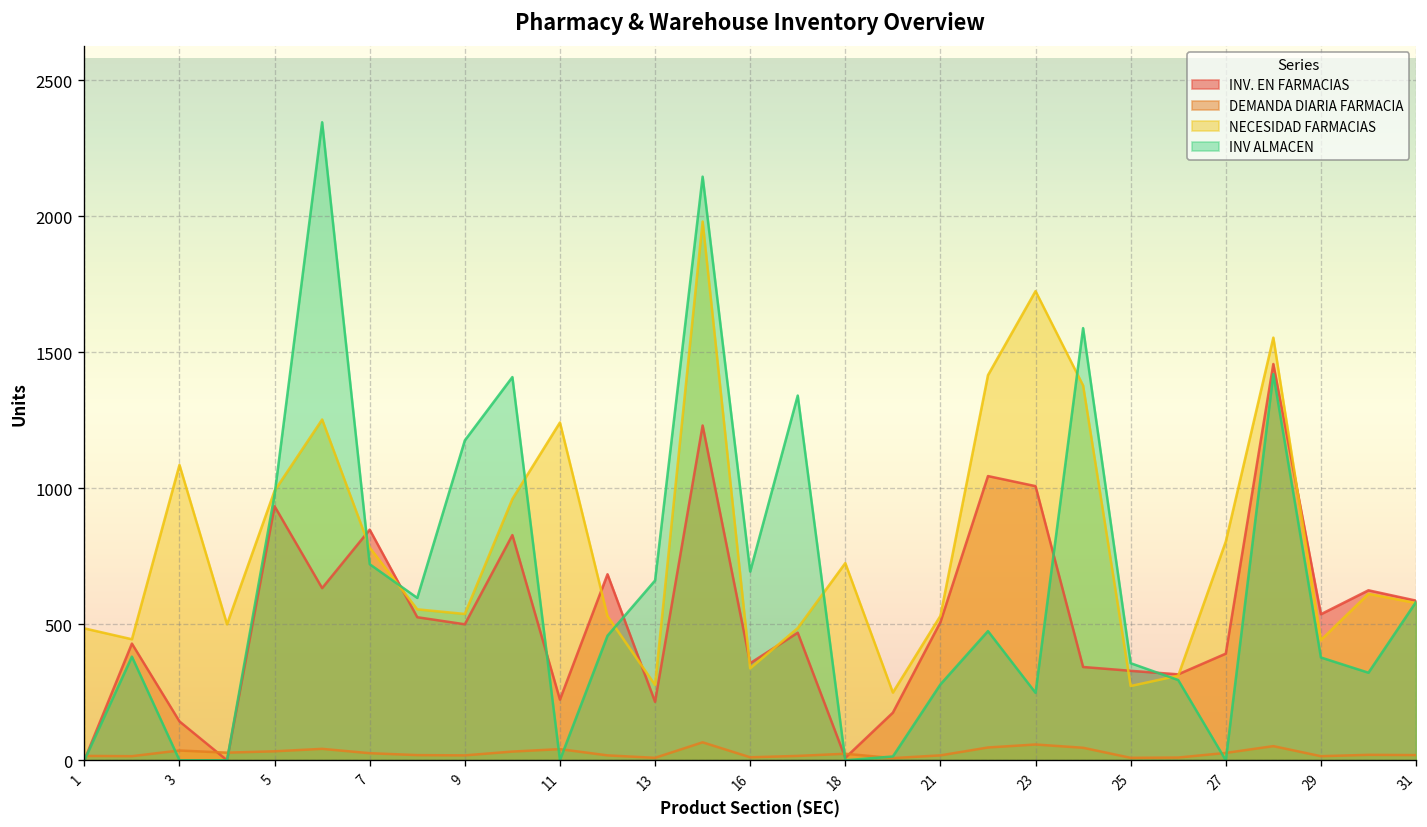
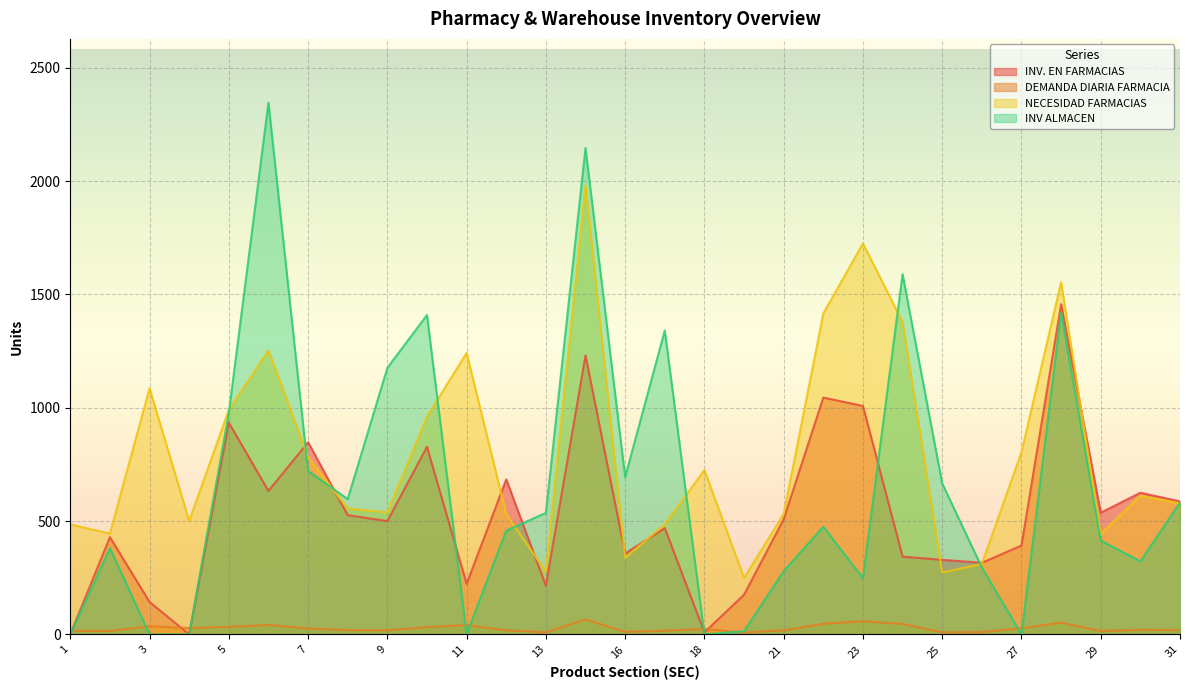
INV ALMACEN, 13: 660 -> 540
INV ALMACEN, 25: 360 -> 670
INV ALMACEN, 29: 380 -> 410
